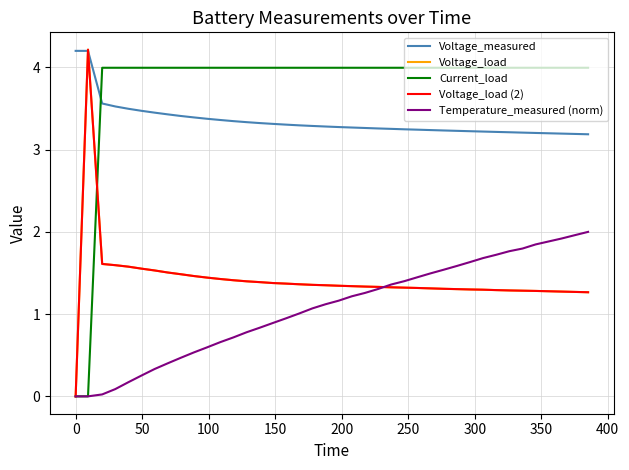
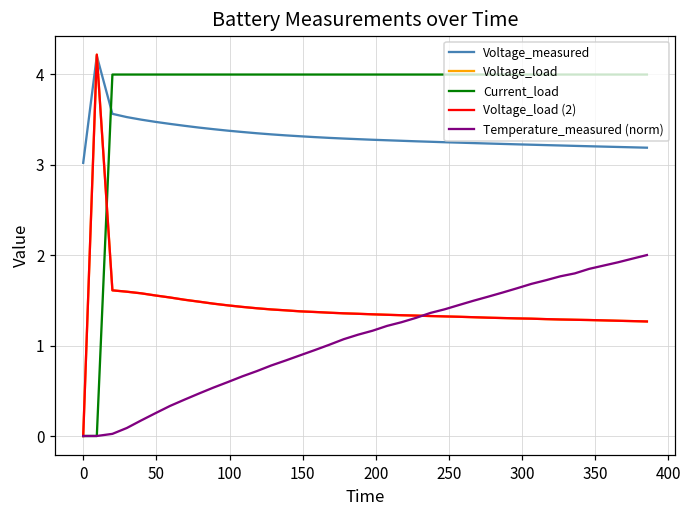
Voltage_measured, 0: 4.2 -> 3.0
